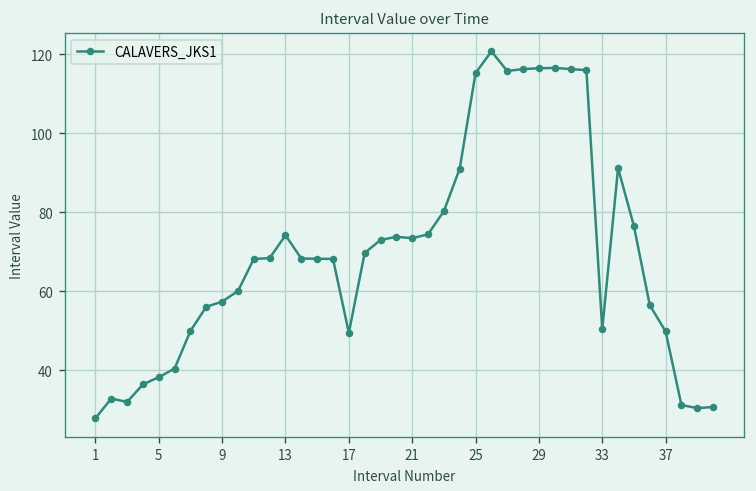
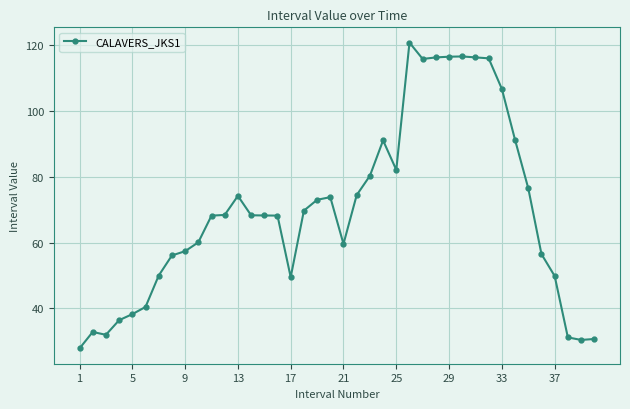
21: 73 -> 60
25: 115 -> 82
33: 50 -> 107
